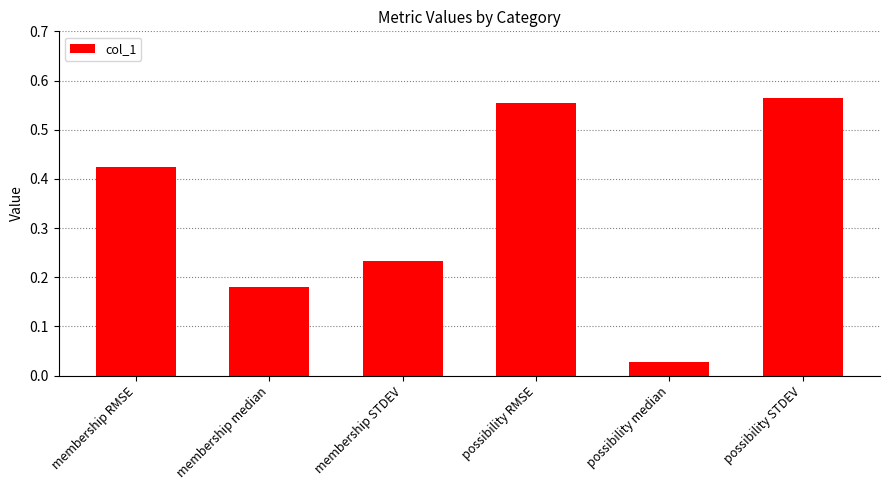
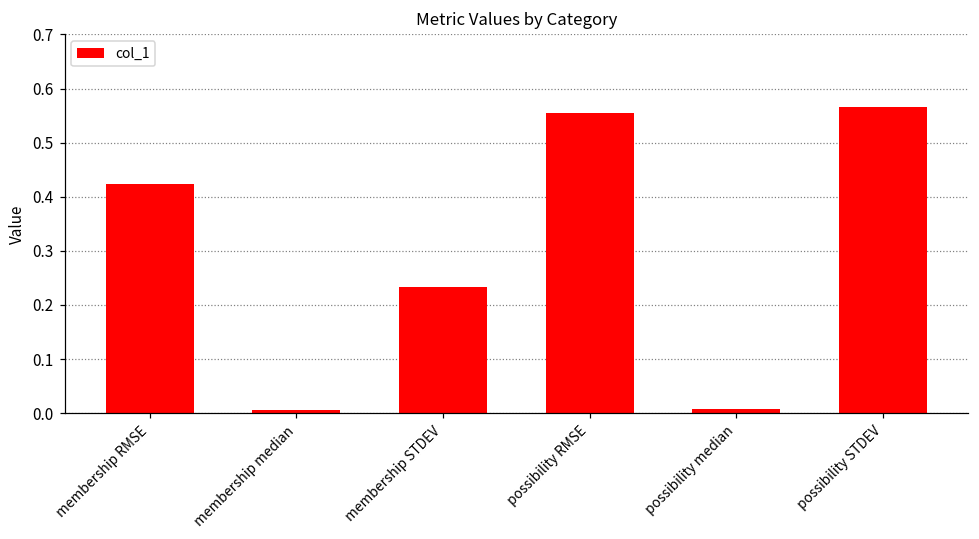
membership median: 0.18 -> 0.01
possibility median: 0.03 -> 0.01
